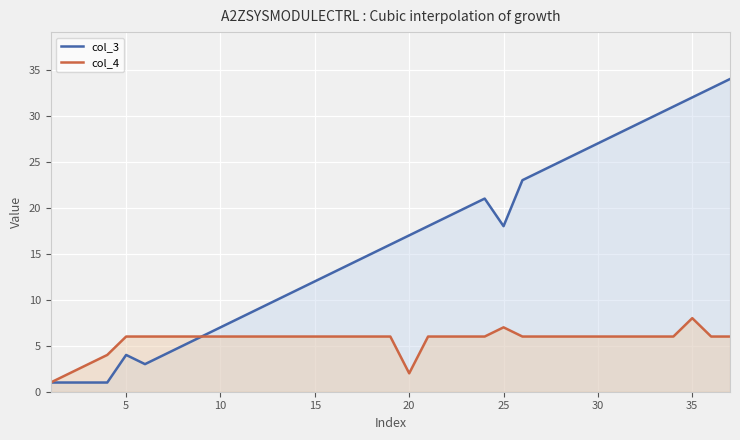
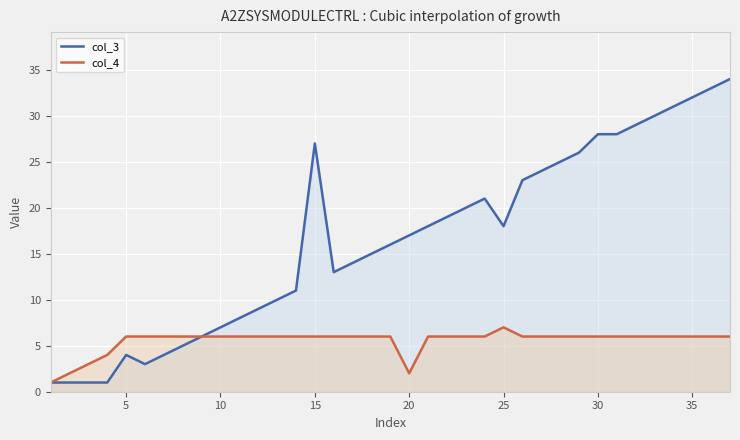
col_3, 15: 12 -> 27
col_3, 30: 27 -> 28
col_4, 35: 8 -> 6
